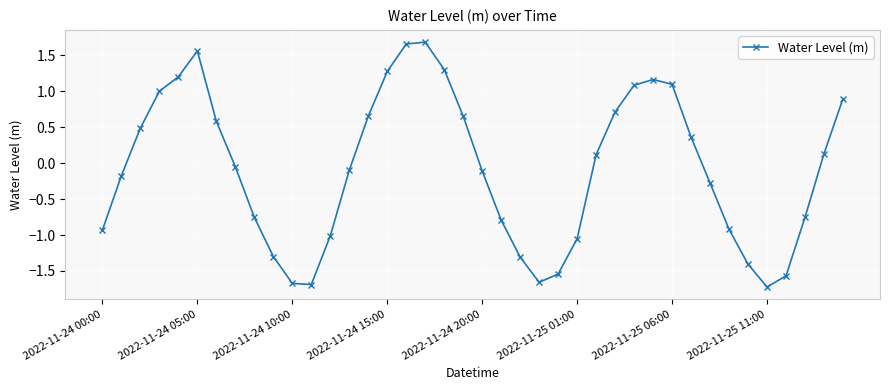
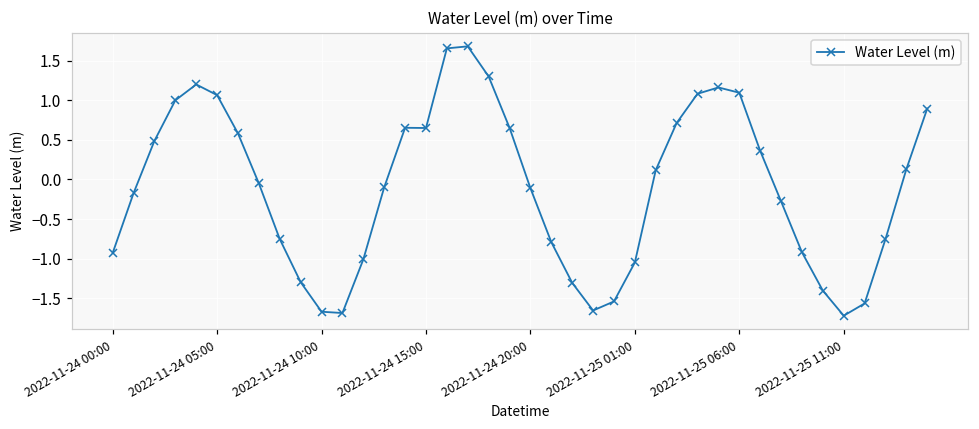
2022-11-24 05:00: 1.6 -> 1.1
2022-11-24 15:00: 1.3 -> 0.7
